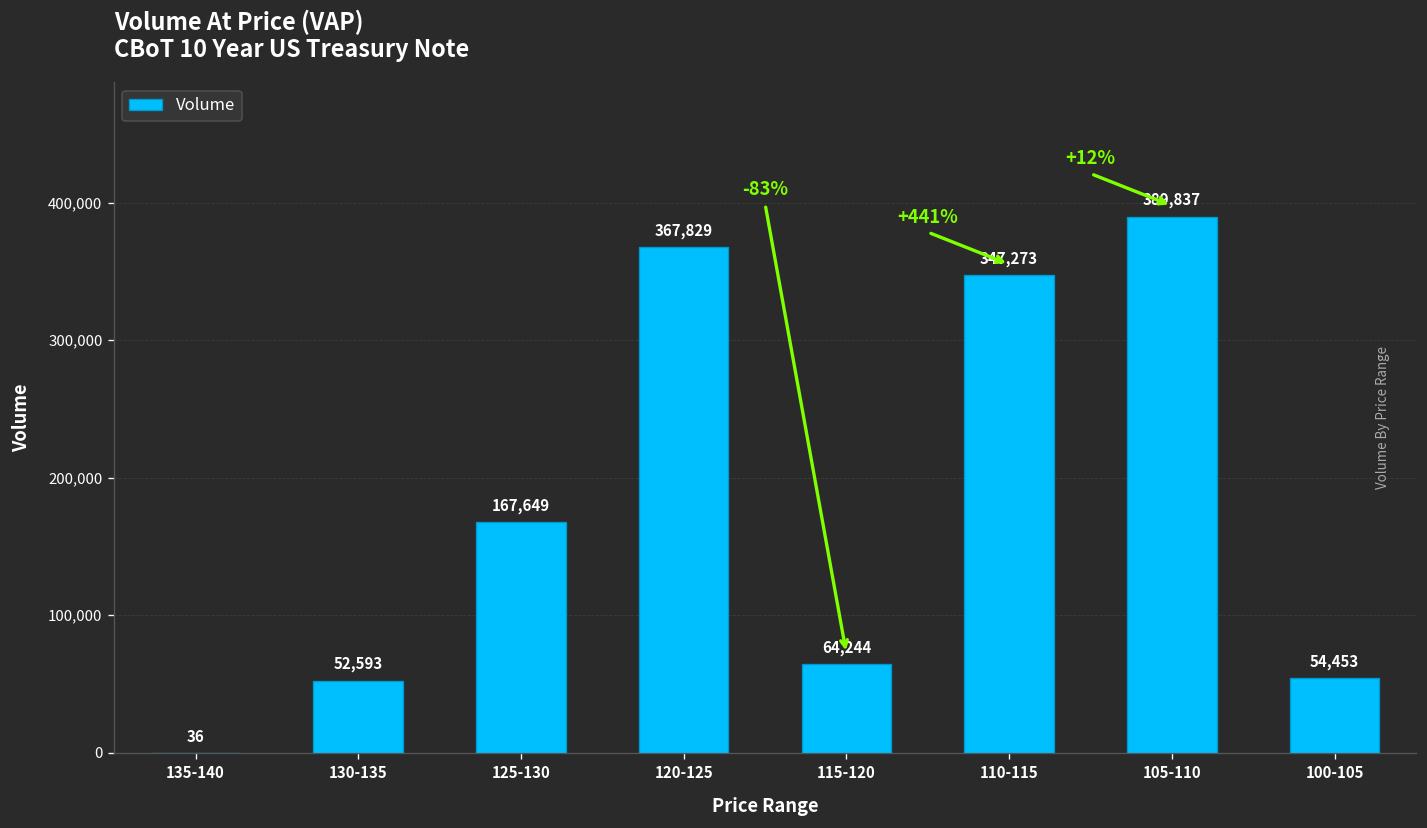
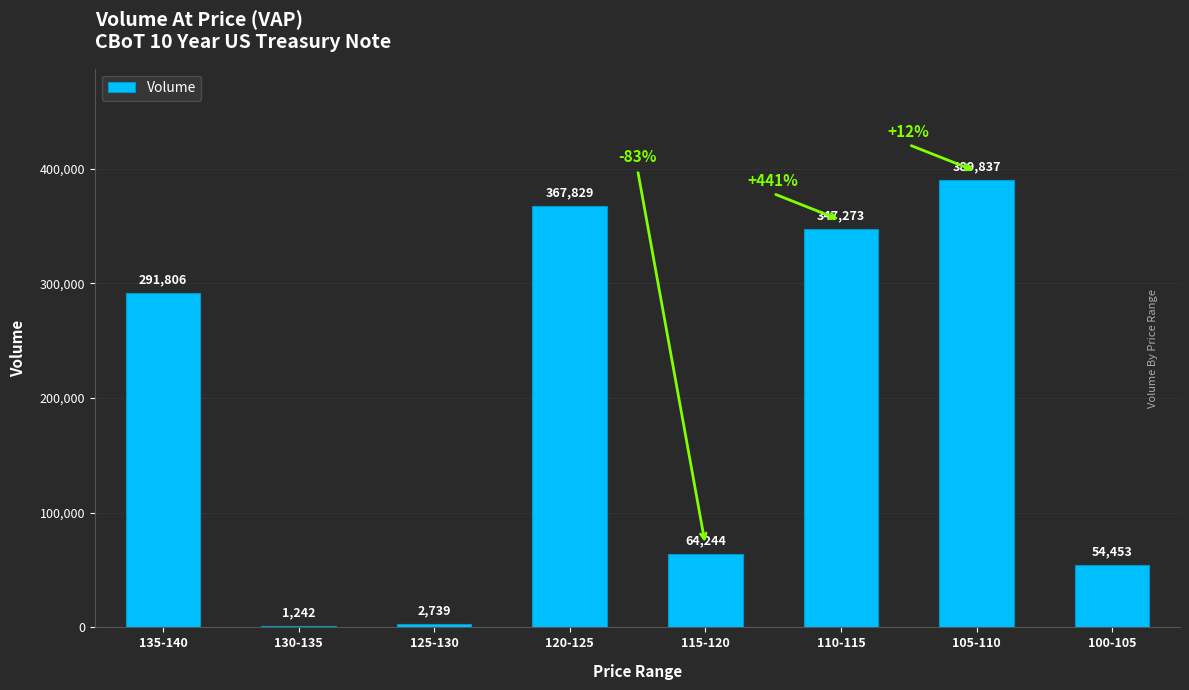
135-140: 36 -> 291,806
130-135: 52,593 -> 1,242
125-130: 167,649 -> 2,739
